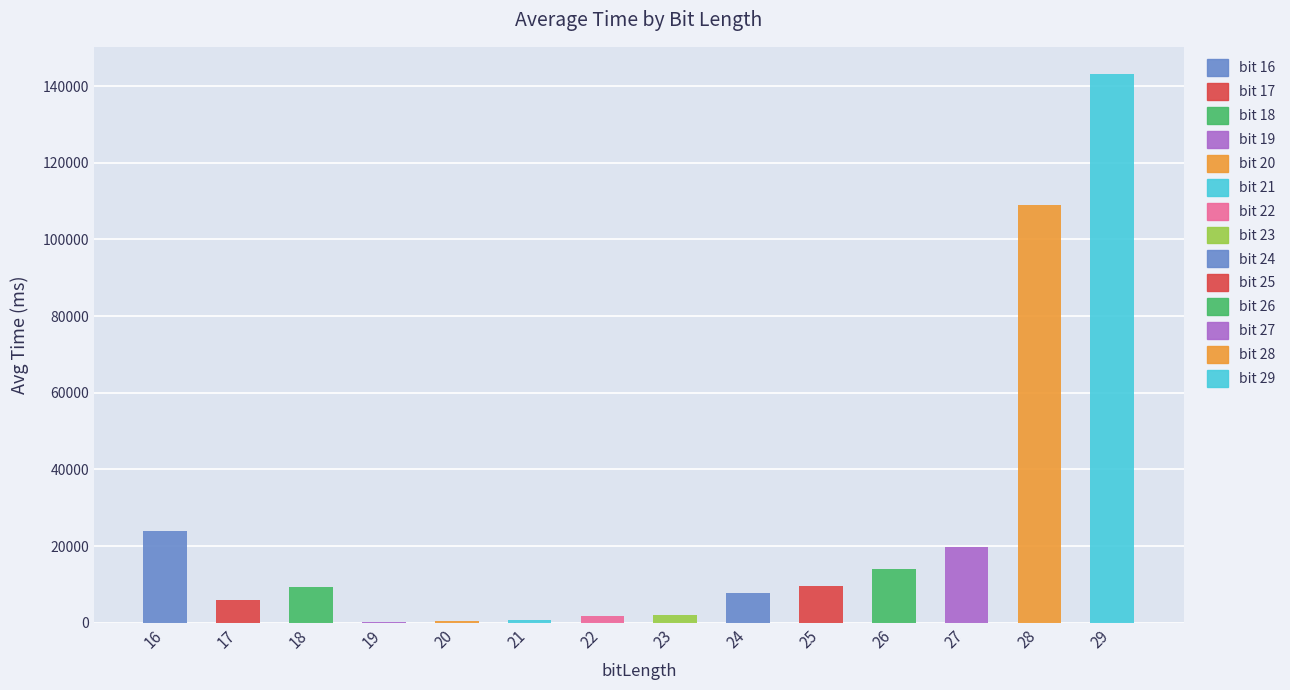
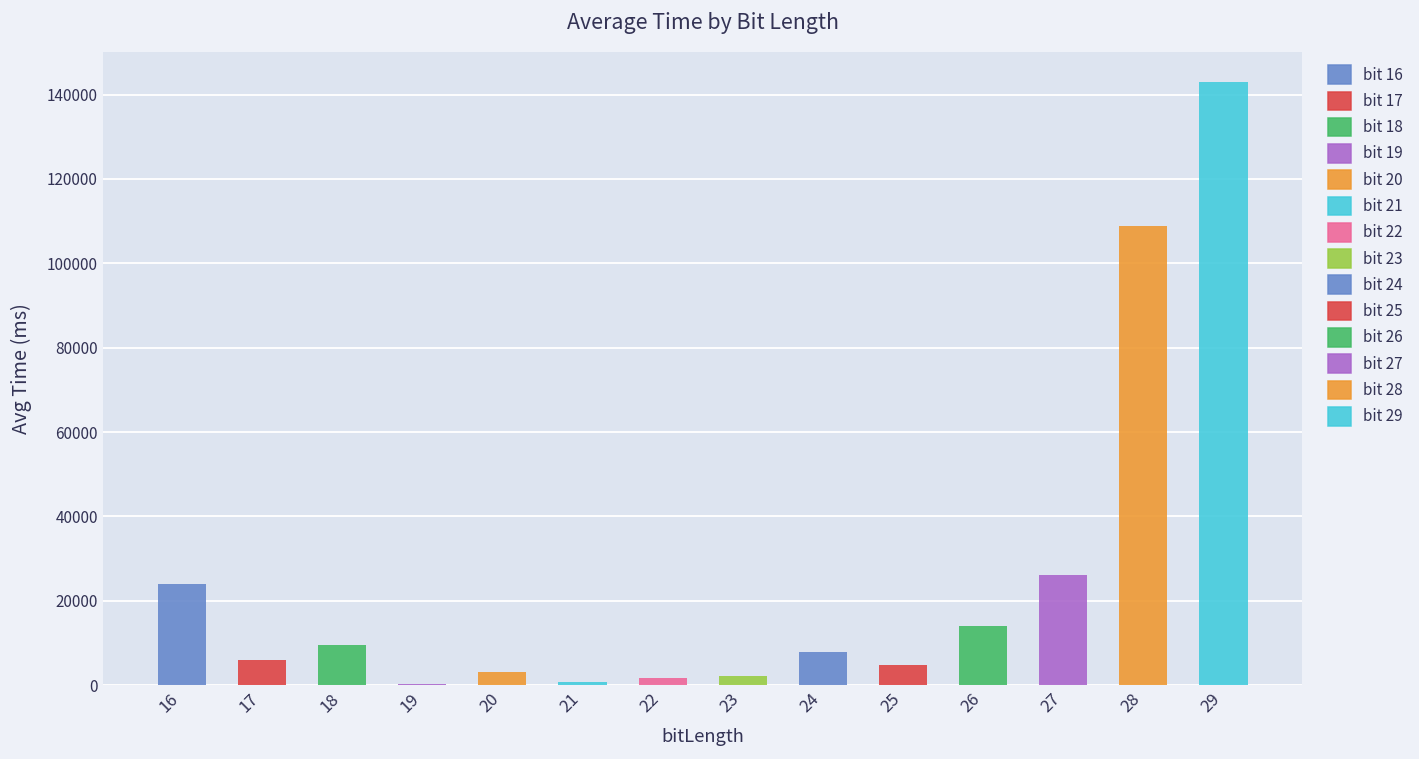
20: 0 -> 3000
25: 10000 -> 5000
27: 20000 -> 26000
